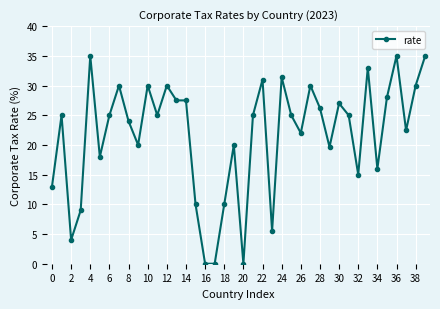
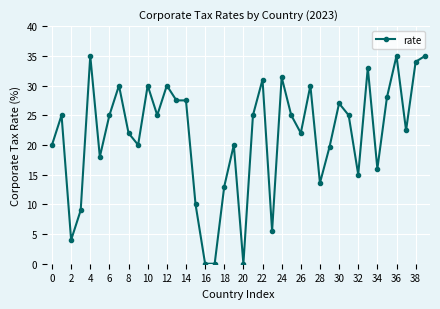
0: 13 -> 20
8: 24 -> 22
18: 10 -> 13
28: 26 -> 14
38: 30 -> 34
